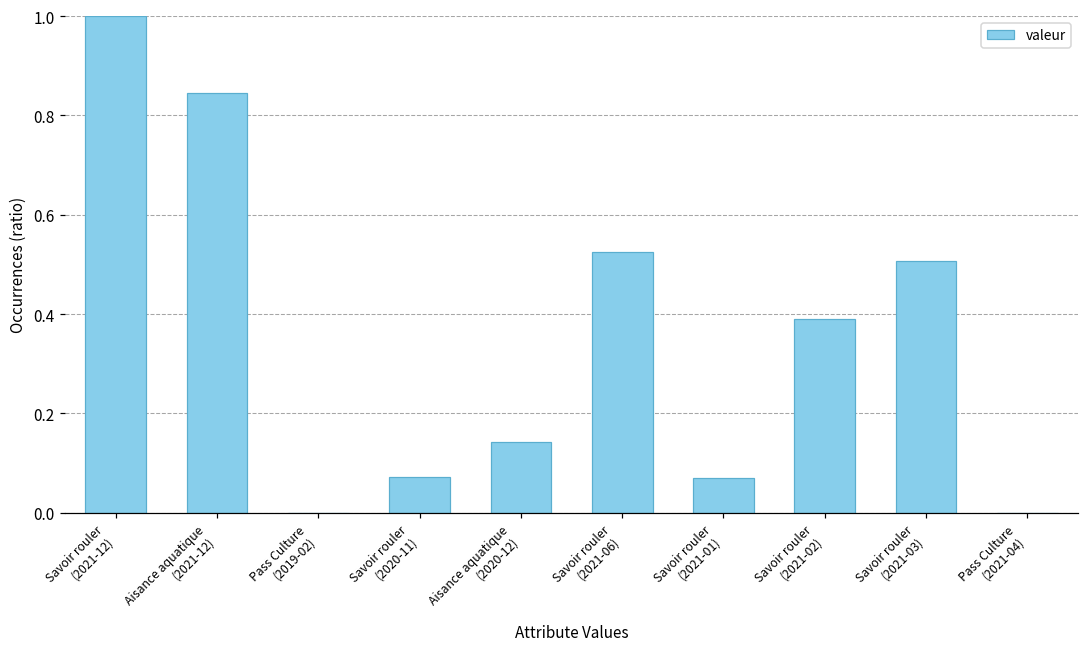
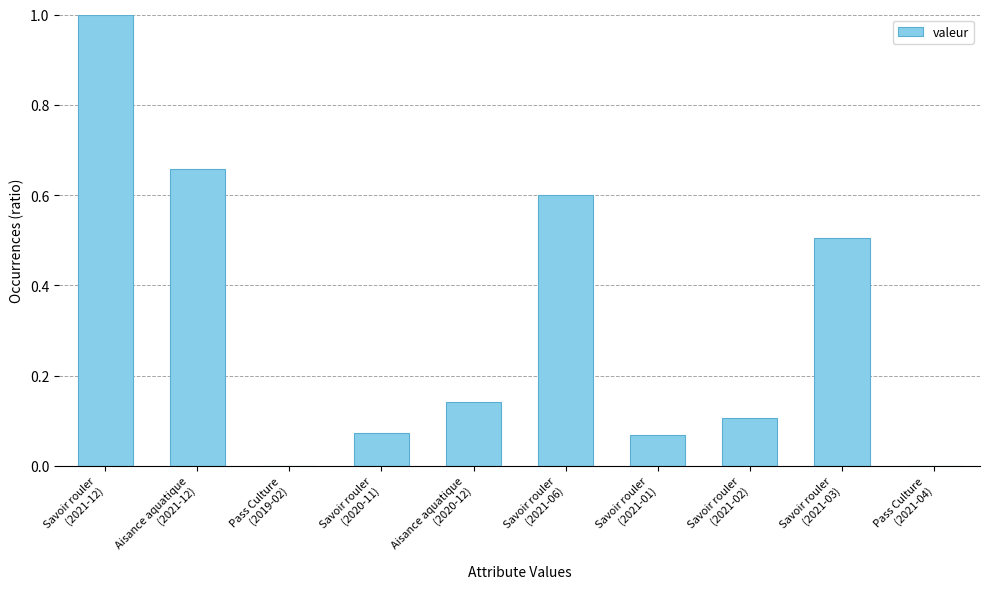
Aisance aquatique (2021-12): 0.85 -> 0.66
Savoir rouler (2021-06): 0.52 -> 0.60
Savoir rouler (2021-02): 0.39 -> 0.11
